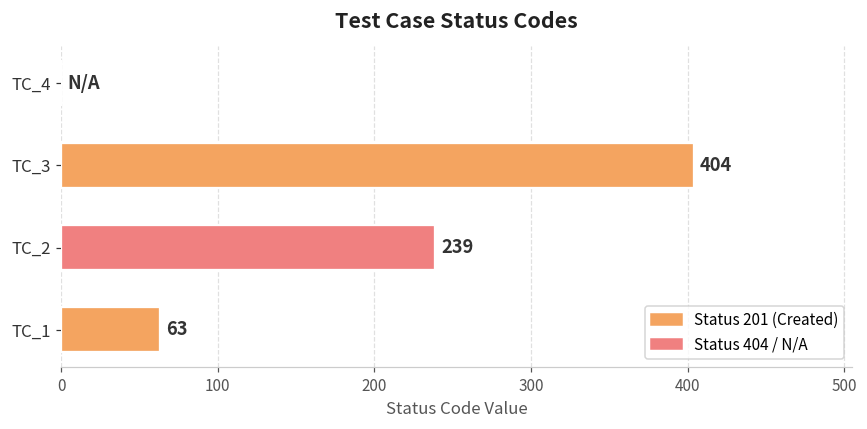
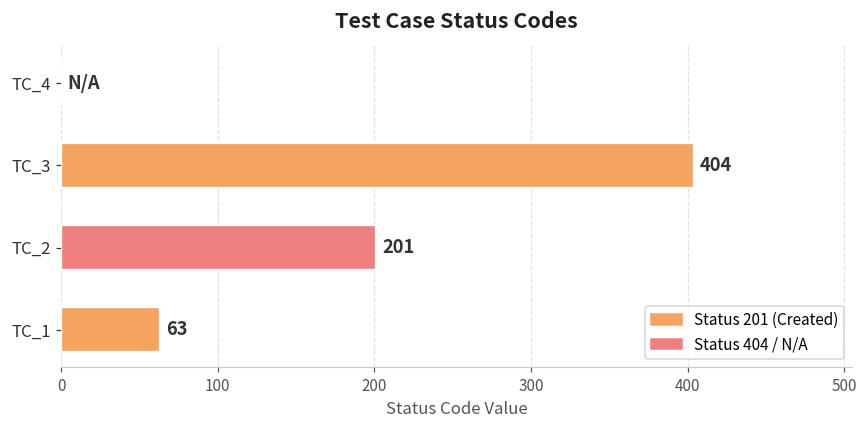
TC_2: 239 -> 201
